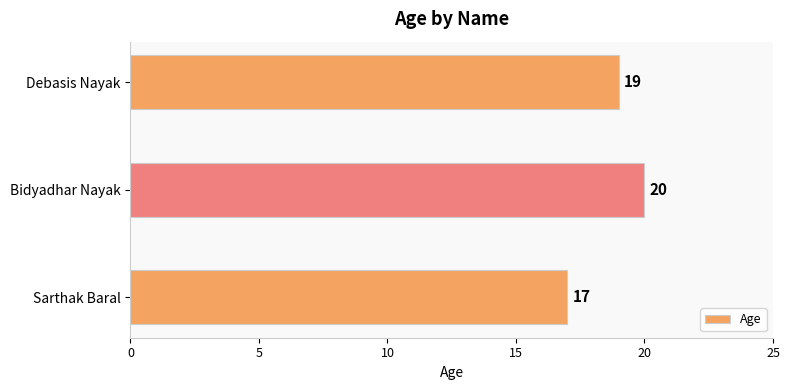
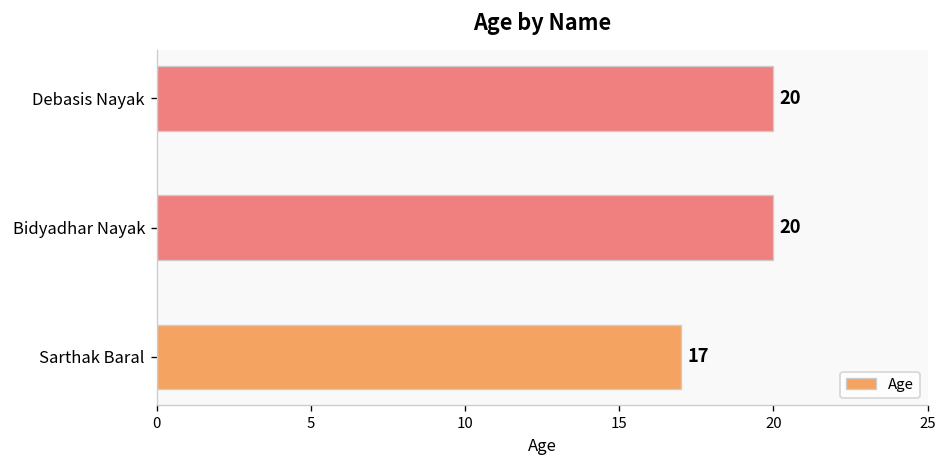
Debasis Nayak: 19 -> 20
